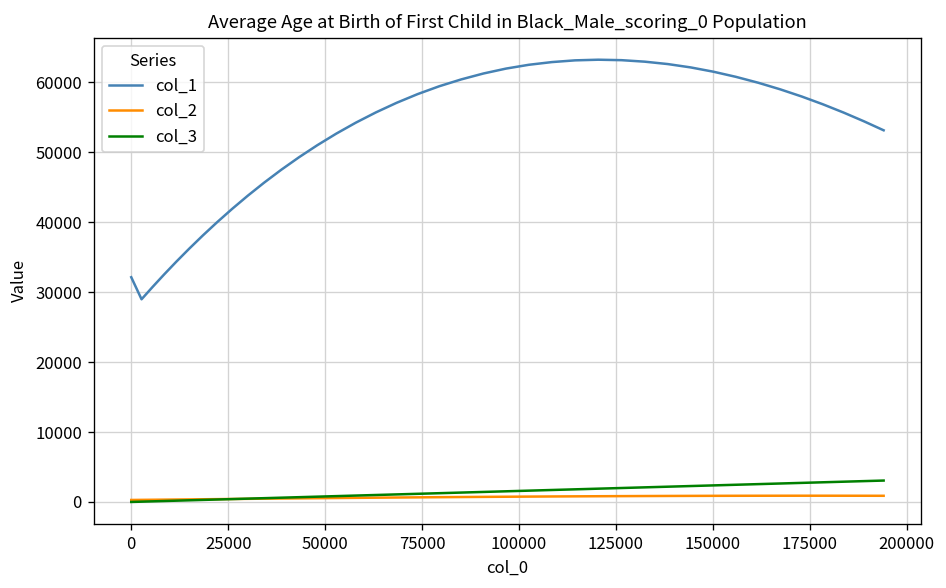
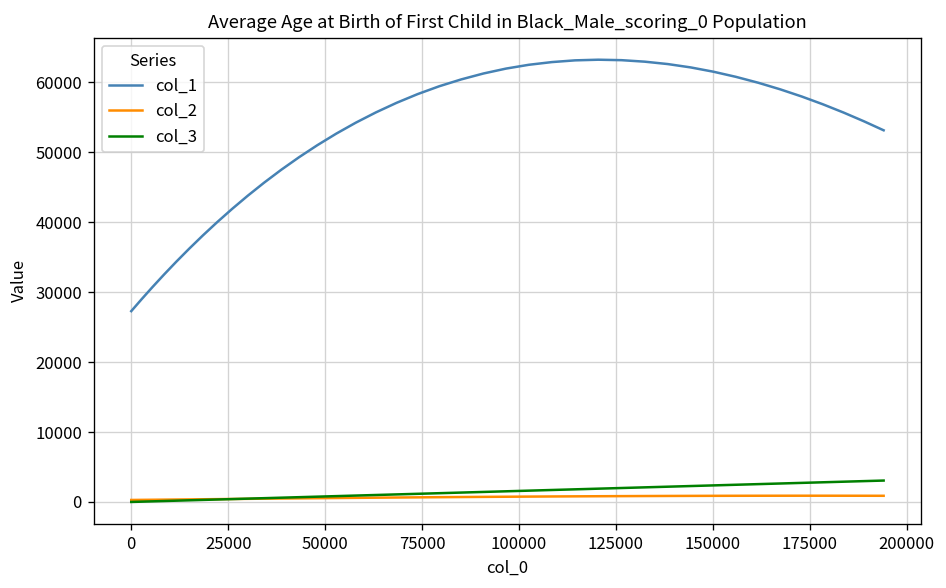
col_1, 0: 32000 -> 27000
